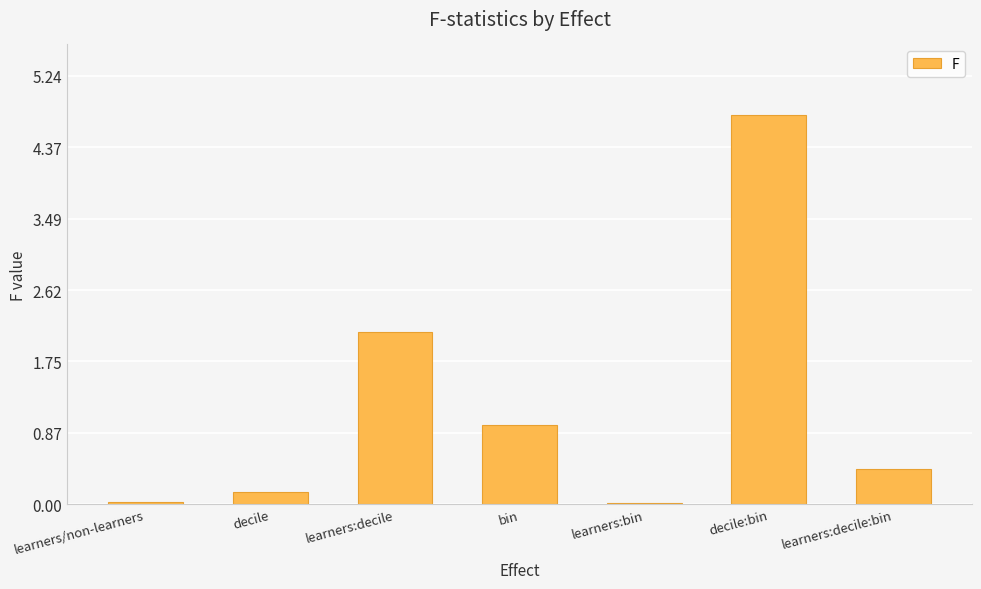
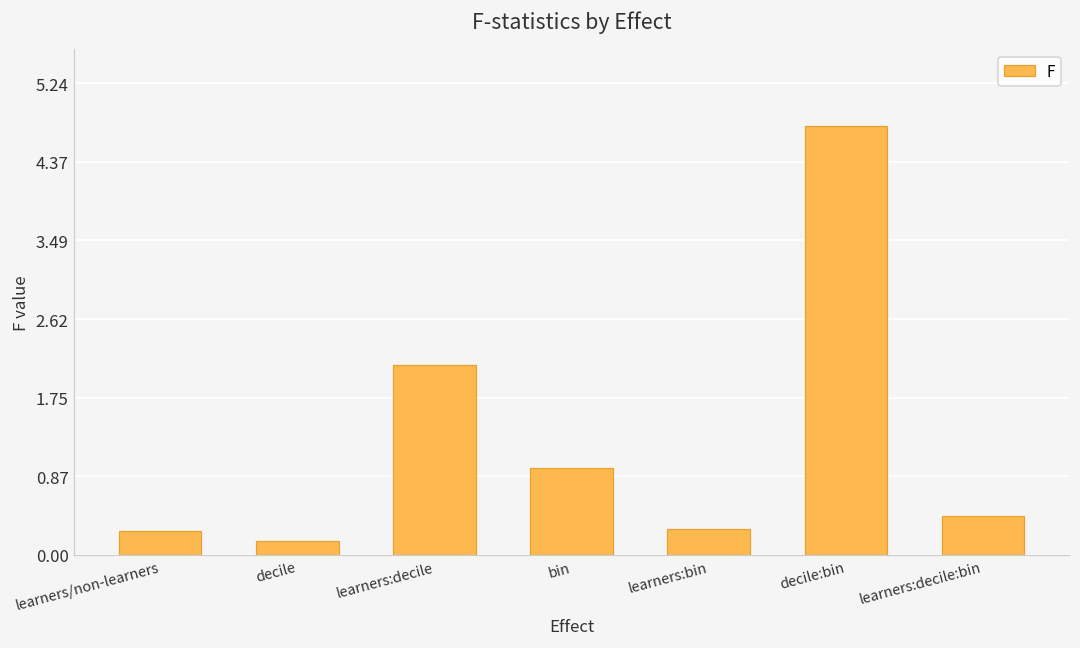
learners/non-learners: 0.0 -> 0.3
learners:bin: 0.0 -> 0.3
